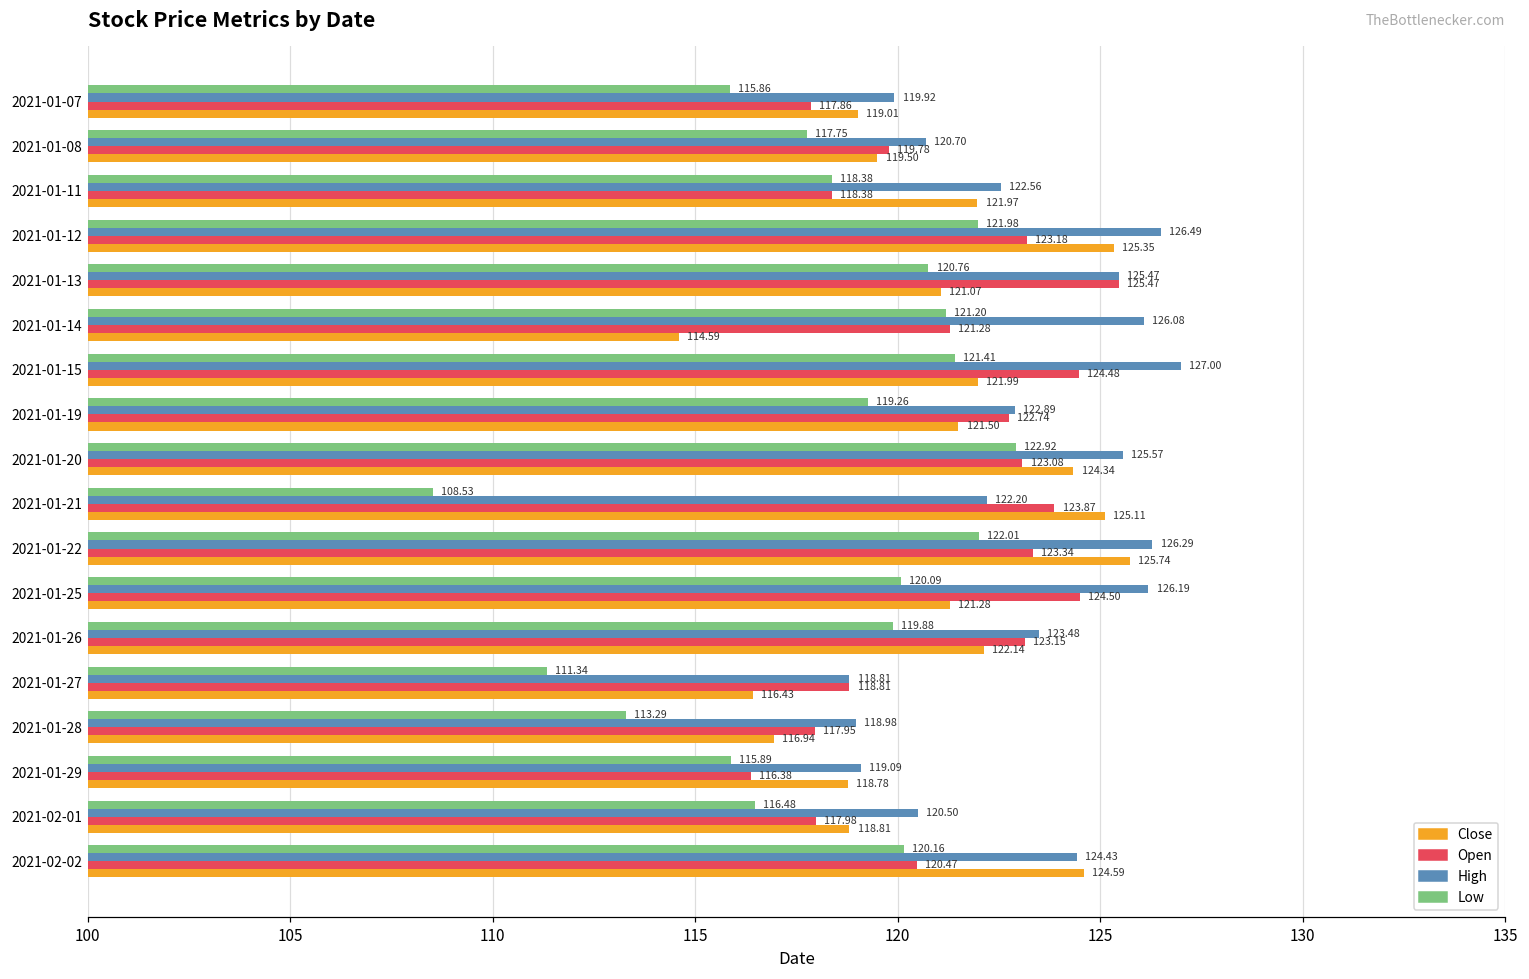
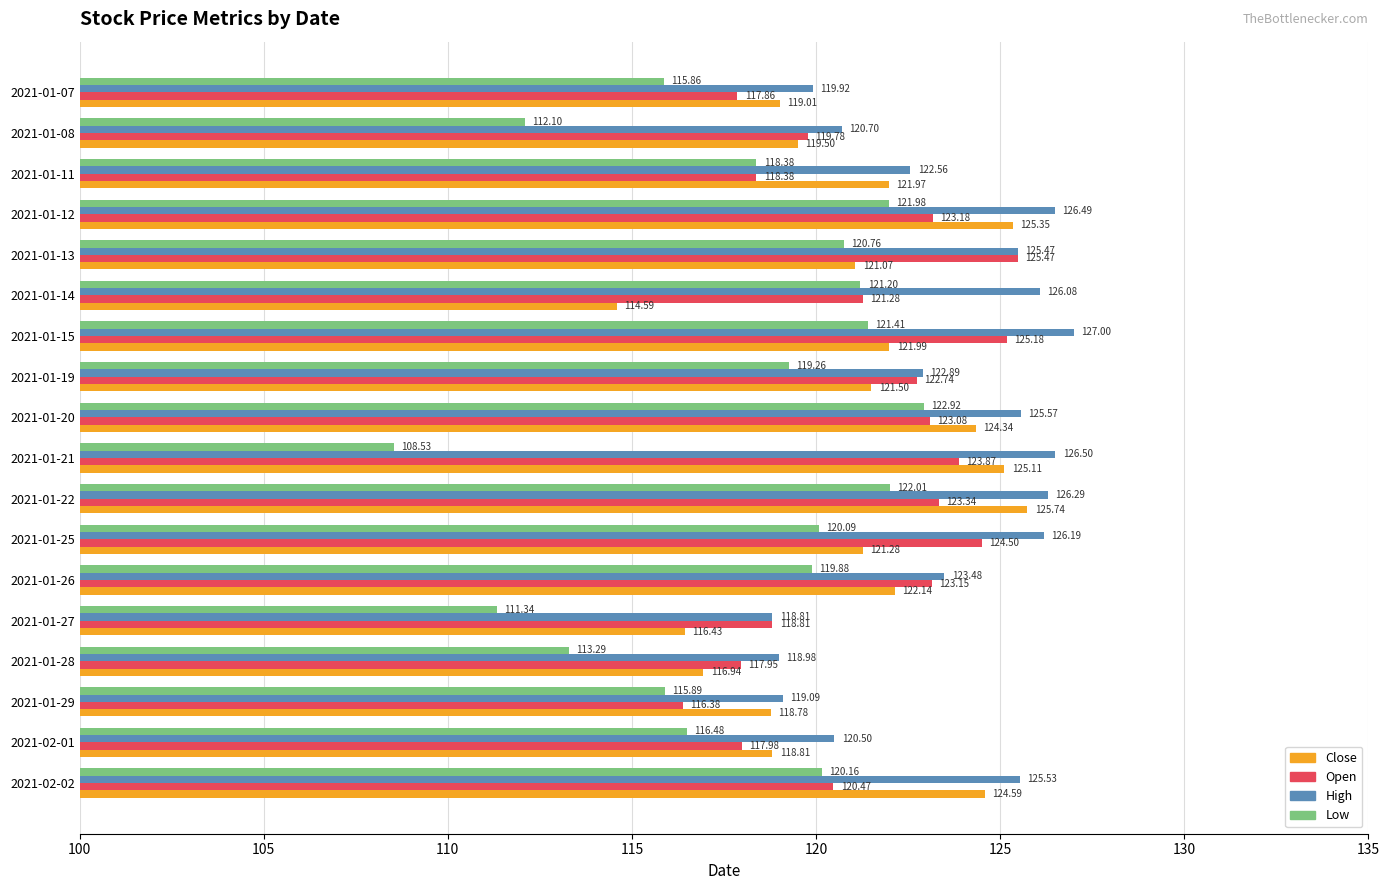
Low, 2021-01-08: 117.75 -> 112.10
Open, 2021-01-15: 124.48 -> 125.18
High, 2021-01-21: 122.20 -> 126.50
High, 2021-02-02: 124.43 -> 125.53
